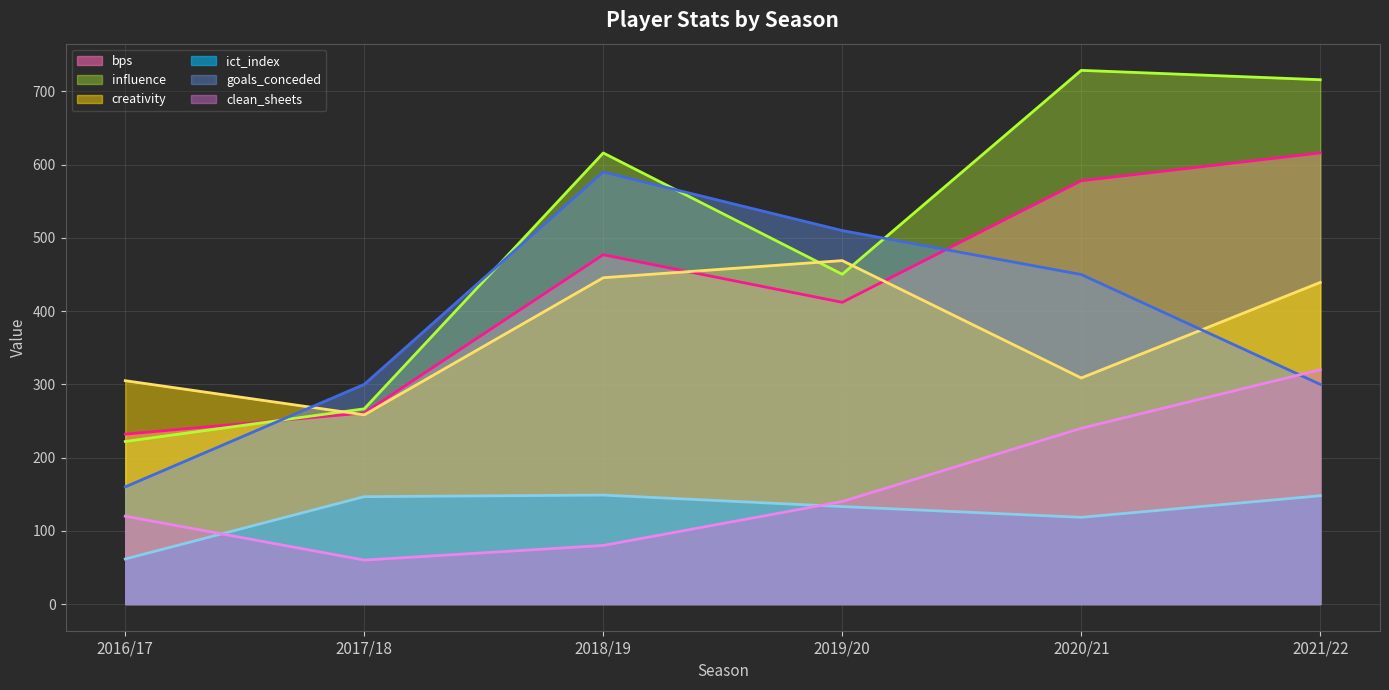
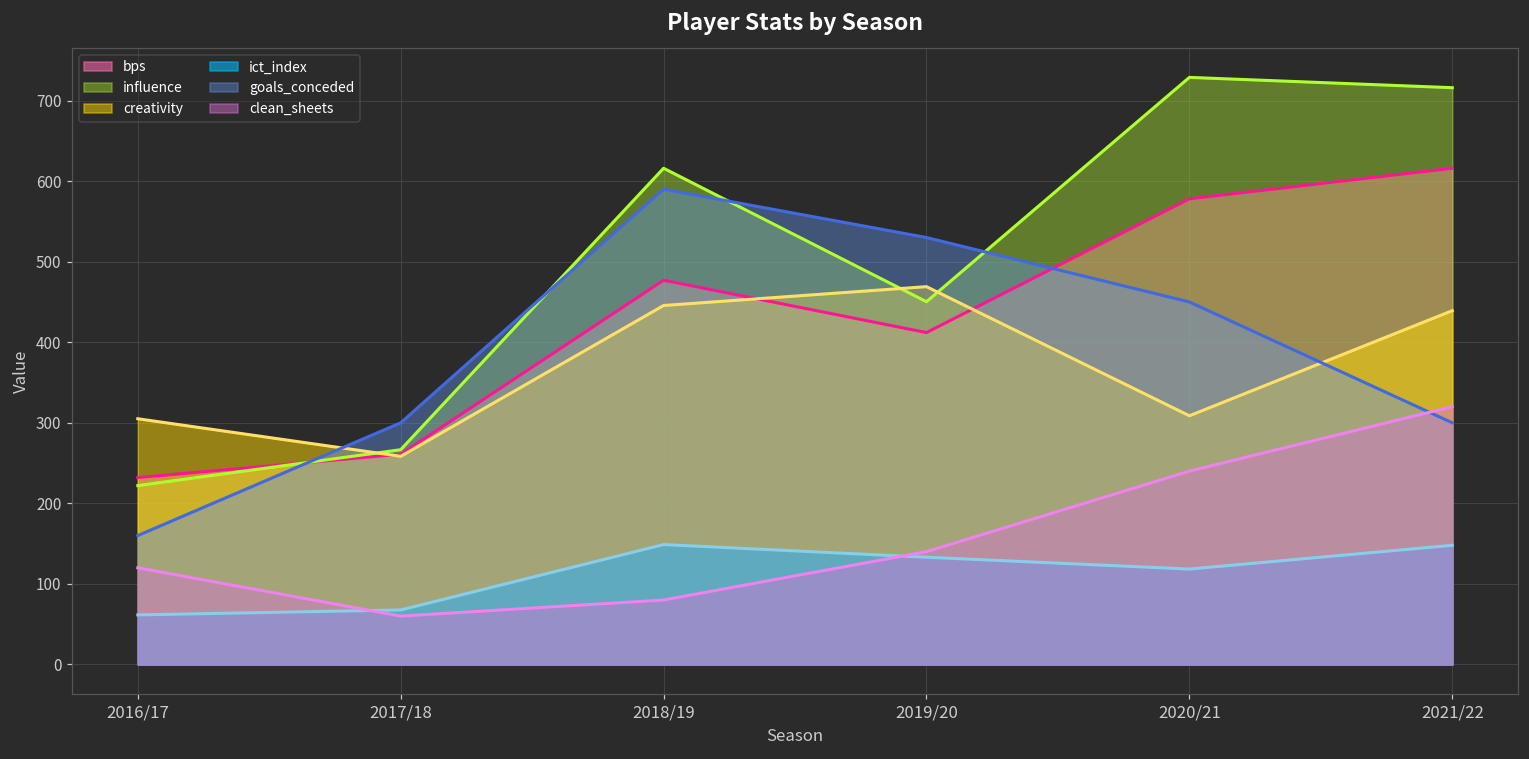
ict_index, 2017/18: 150 -> 70
goals_conceded, 2019/20: 510 -> 530
